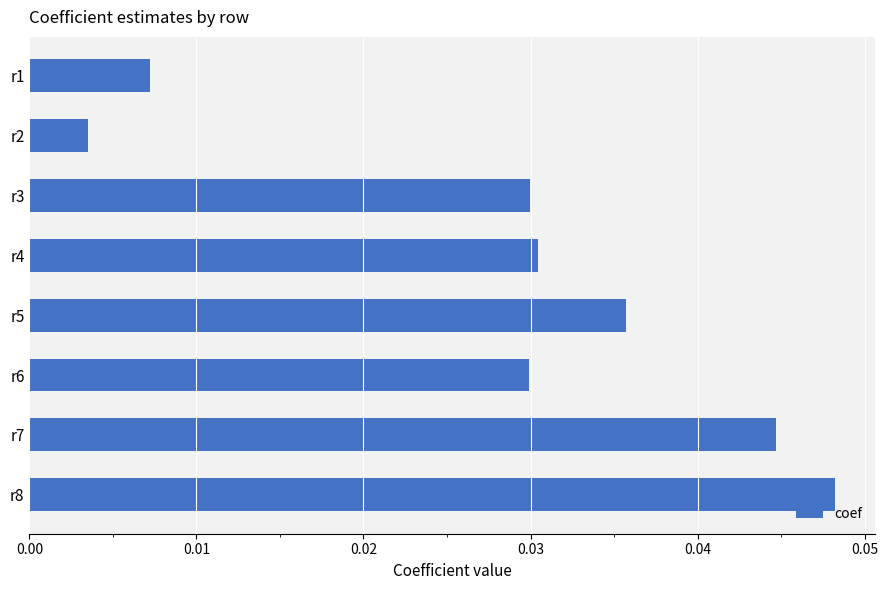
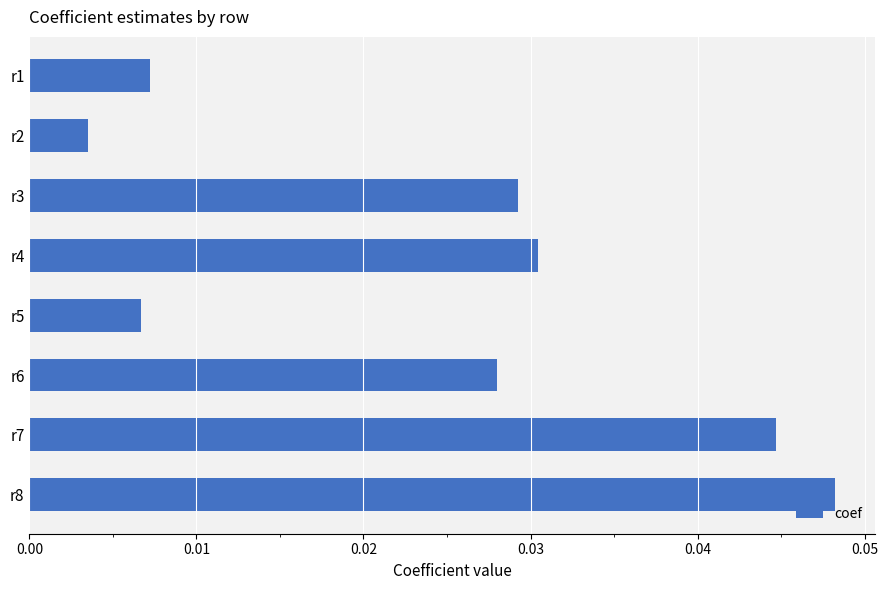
r3: 0.0300 -> 0.0292
r5: 0.0357 -> 0.0067
r6: 0.0299 -> 0.0280
